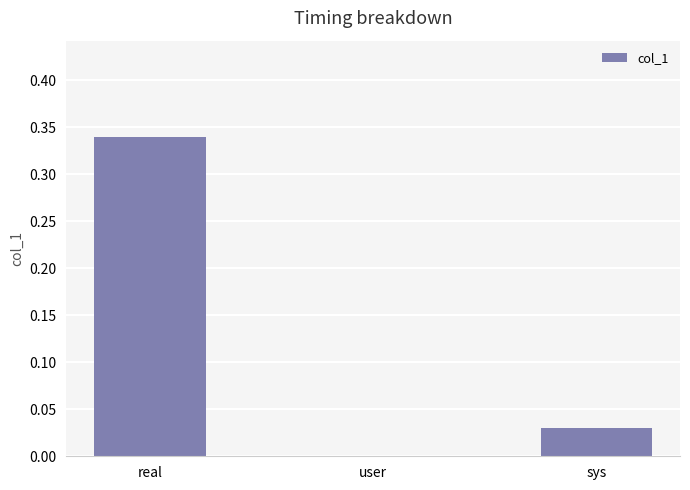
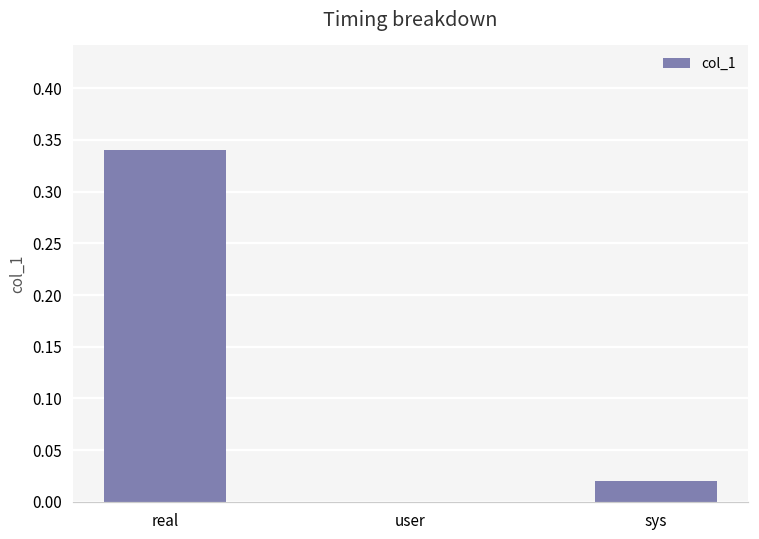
sys: 0.03 -> 0.02
